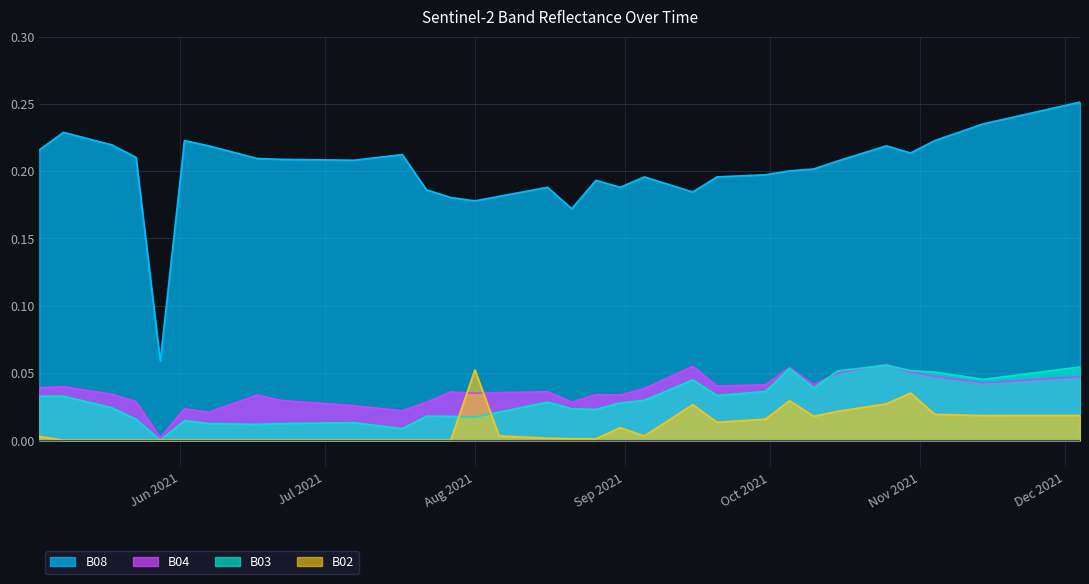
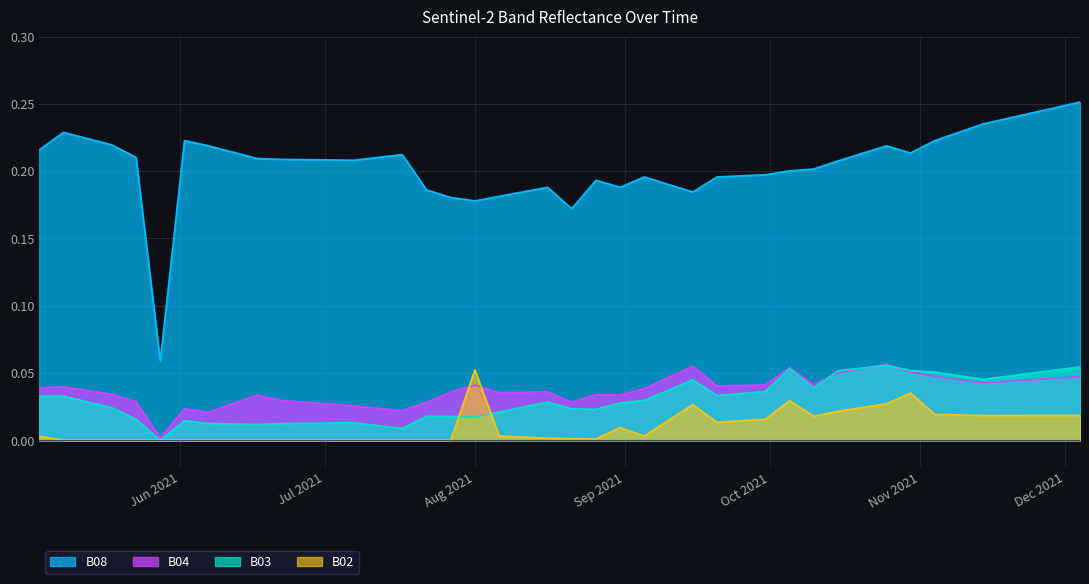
B04, Aug 2021: 0.035 -> 0.041
